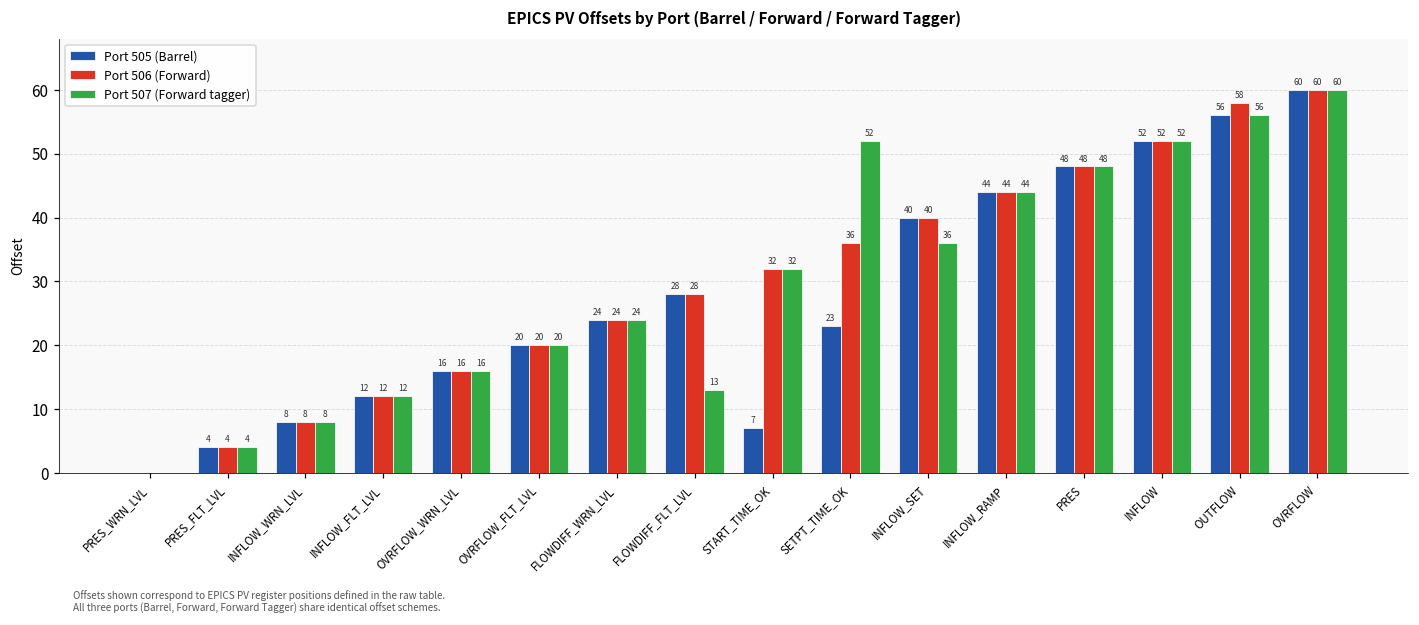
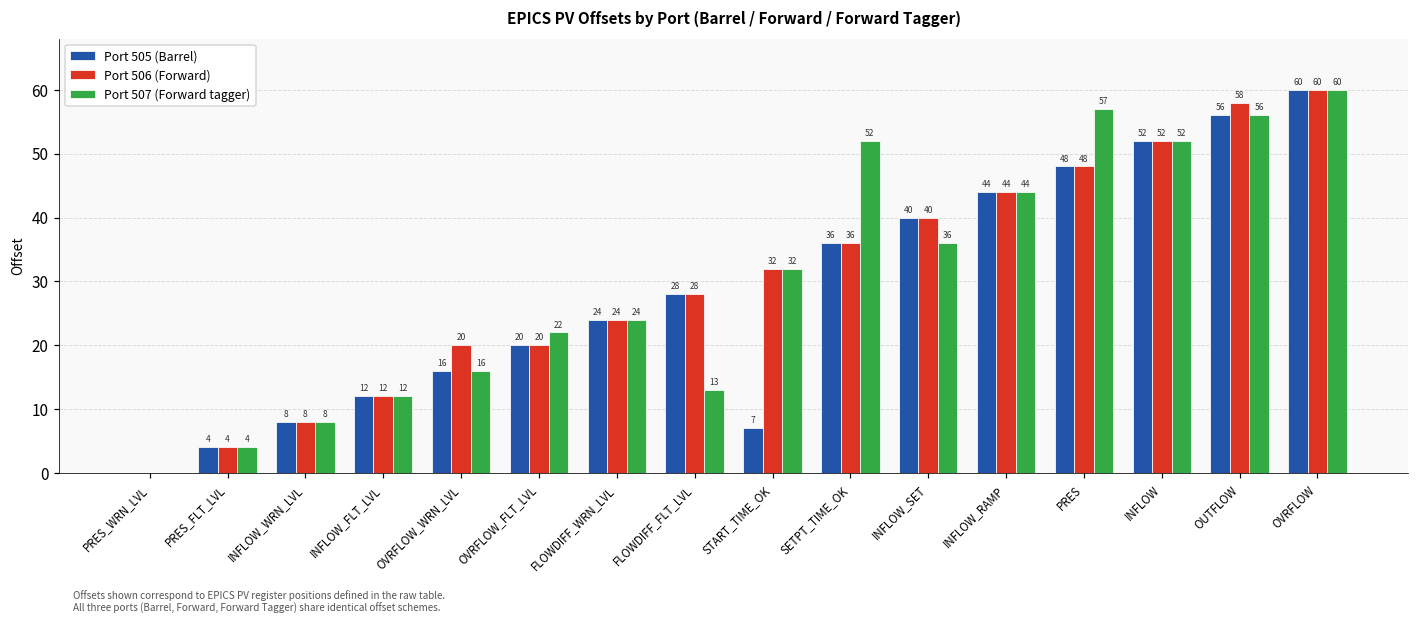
Port 506 (Forward), OVRFLOW_WRN_LVL: 16 -> 20
Port 507 (Forward tagger), OVRFLOW_FLT_LVL: 20 -> 22
Port 505 (Barrel), SETPT_TIME_OK: 23 -> 36
Port 507 (Forward tagger), PRES: 48 -> 57
